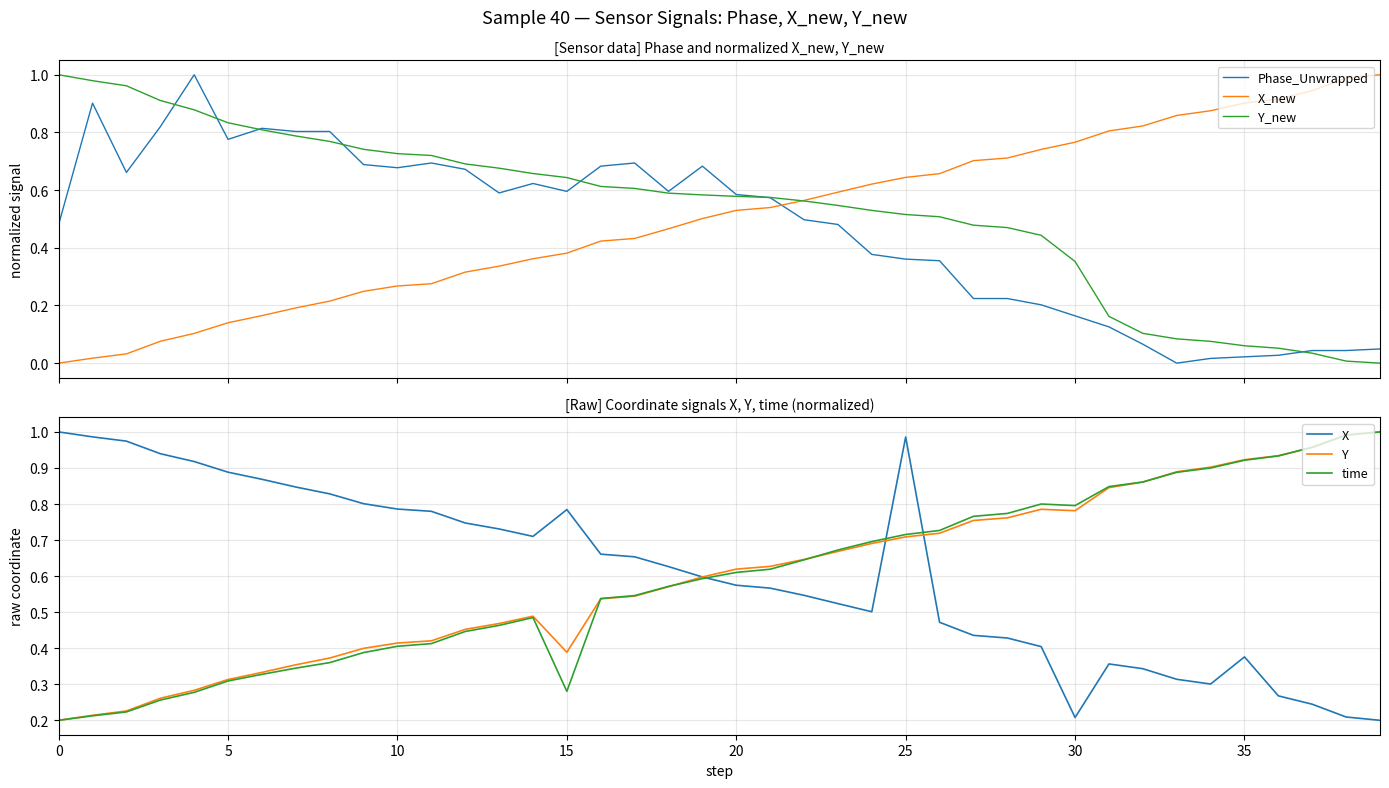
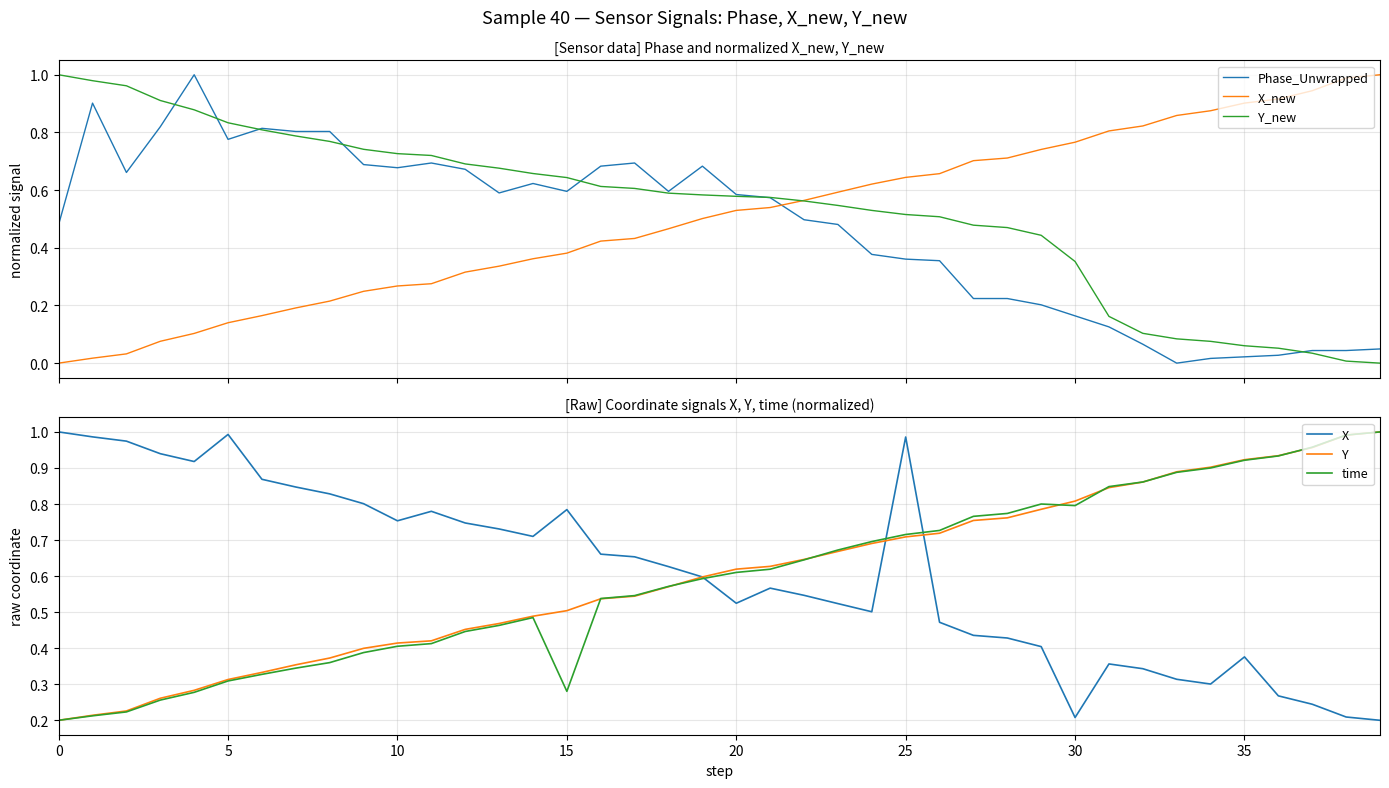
[Raw] Coordinate signals X, Y, time (normalized), X, 5: 0.89 -> 0.99
[Raw] Coordinate signals X, Y, time (normalized), X, 10: 0.79 -> 0.75
[Raw] Coordinate signals X, Y, time (normalized), Y, 15: 0.39 -> 0.50
[Raw] Coordinate signals X, Y, time (normalized), X, 20: 0.57 -> 0.52
[Raw] Coordinate signals X, Y, time (normalized), Y, 30: 0.78 -> 0.81
